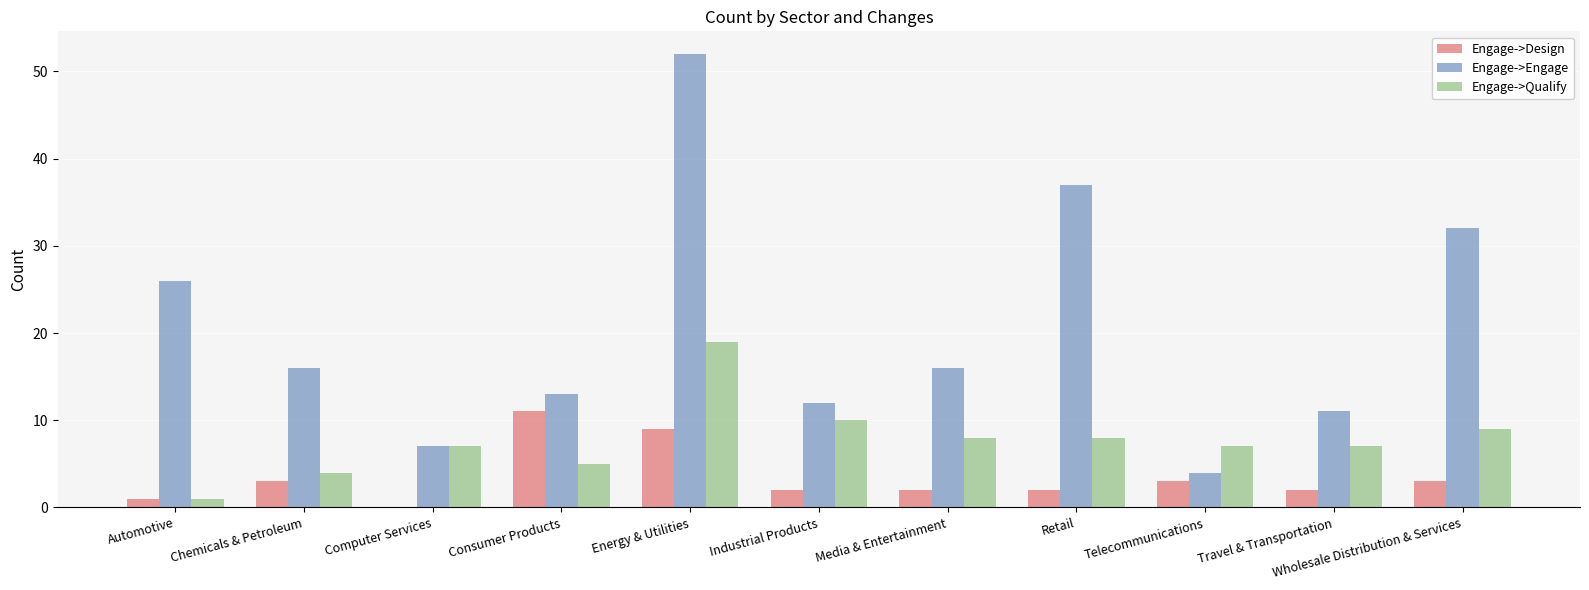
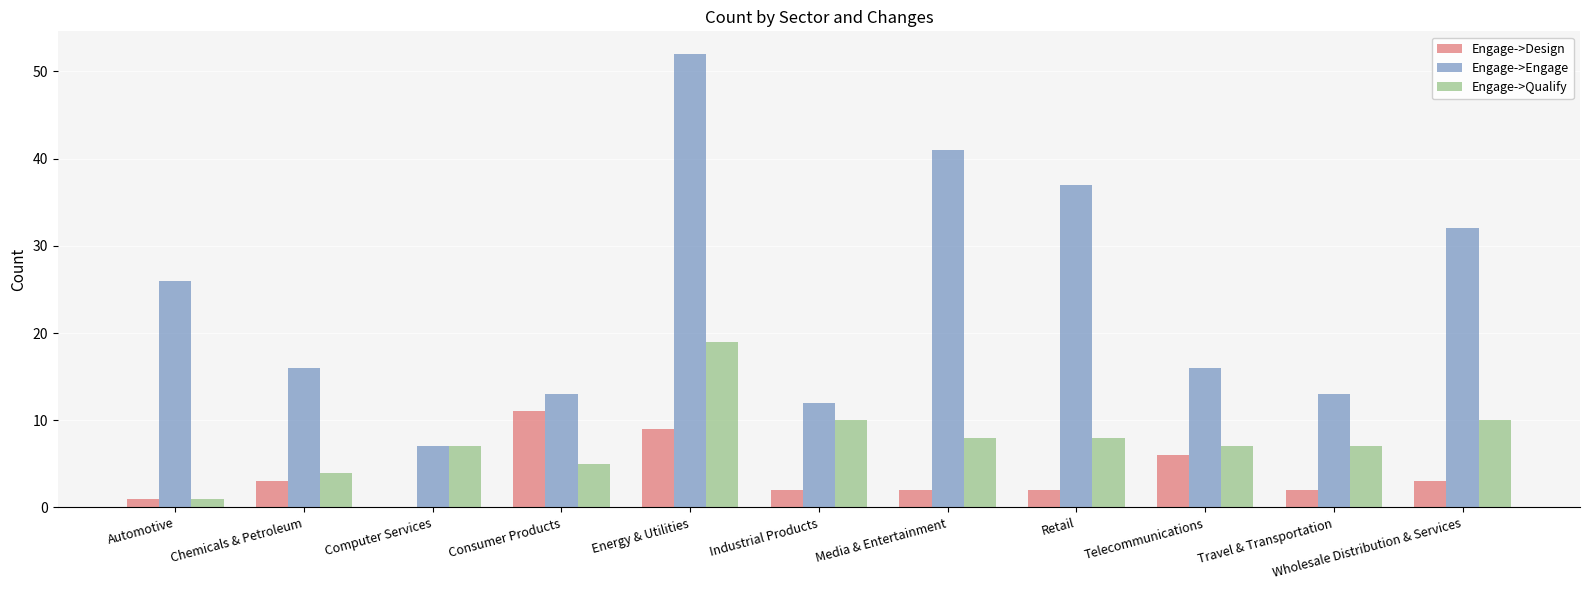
Engage->Engage, Media & Entertainment: 16 -> 41
Engage->Design, Telecommunications: 3 -> 6
Engage->Engage, Telecommunications: 4 -> 16
Engage->Engage, Travel & Transportation: 11 -> 13
Engage->Qualify, Wholesale Distribution & Services: 9 -> 10
